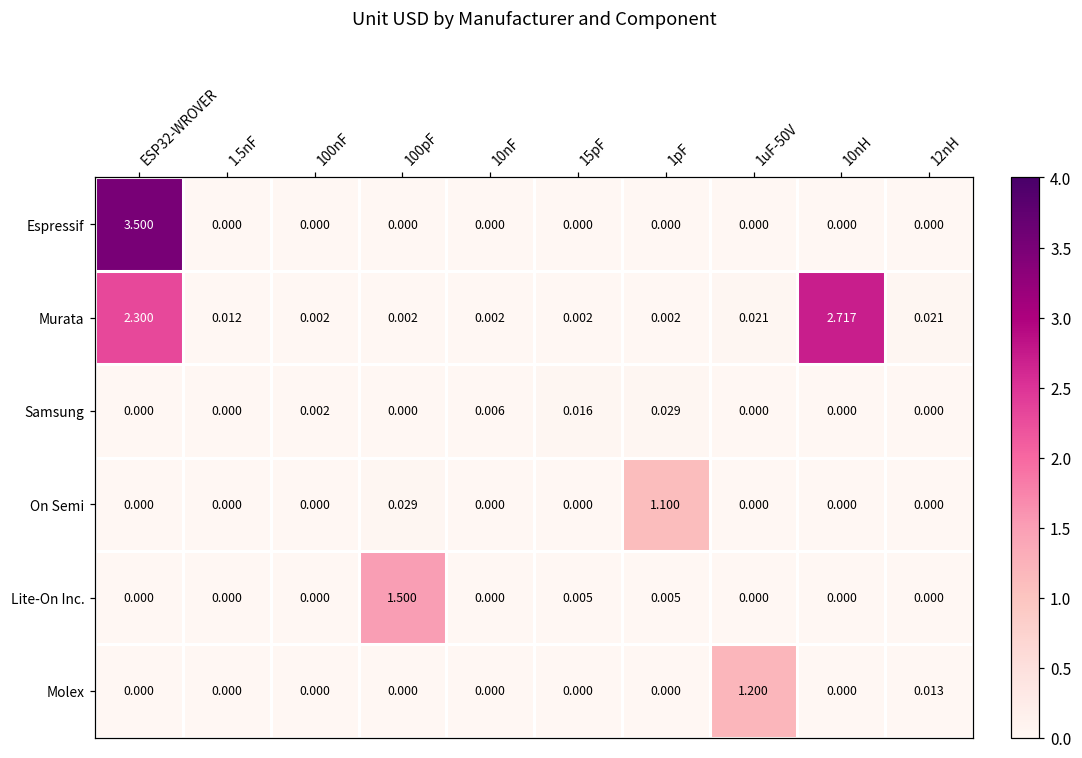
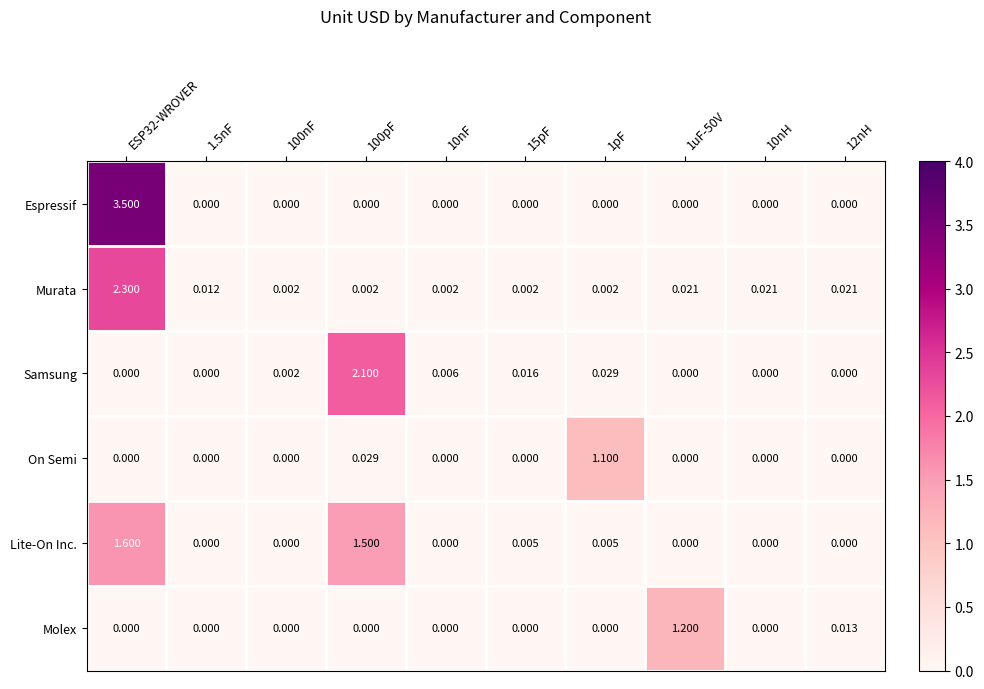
Murata, 10nH: 2.717 -> 0.021
Samsung, 100pF: 0.000 -> 2.100
Lite-On Inc., ESP32-WROVER: 0.000 -> 1.600
